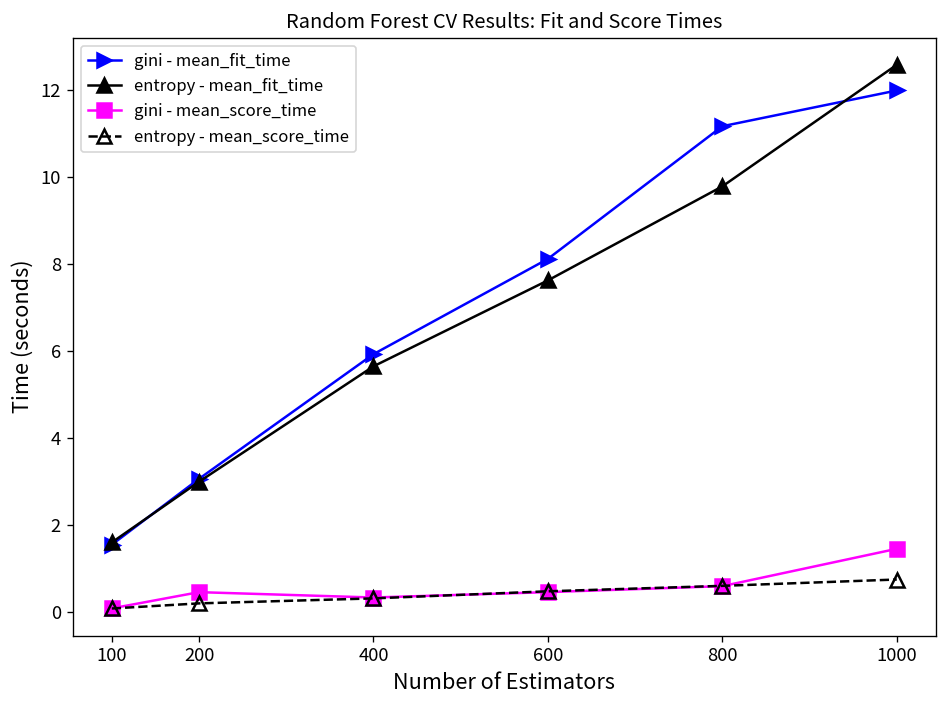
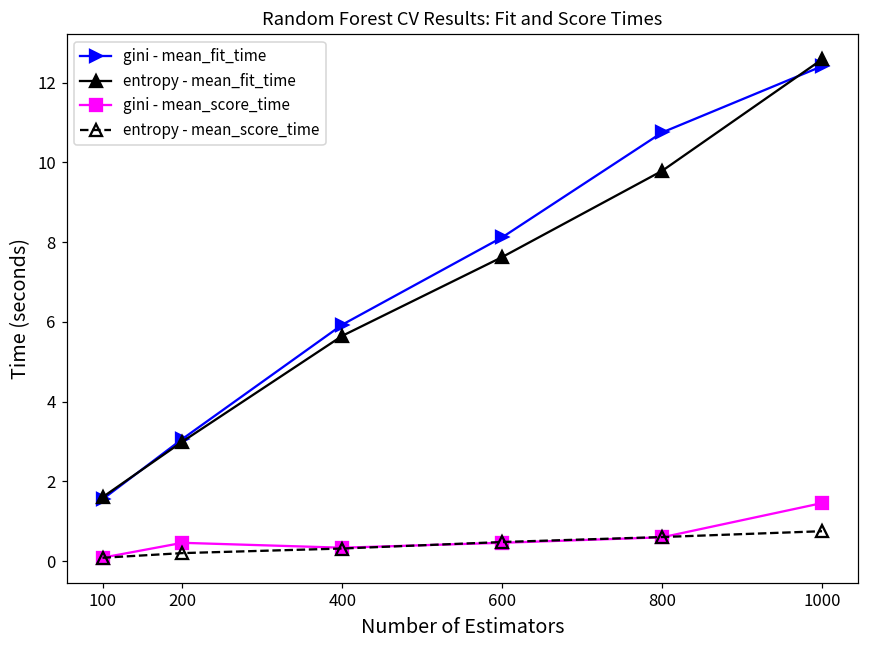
gini - mean_fit_time, 800: 11.2 -> 10.7
gini - mean_fit_time, 1000: 12.0 -> 12.4
